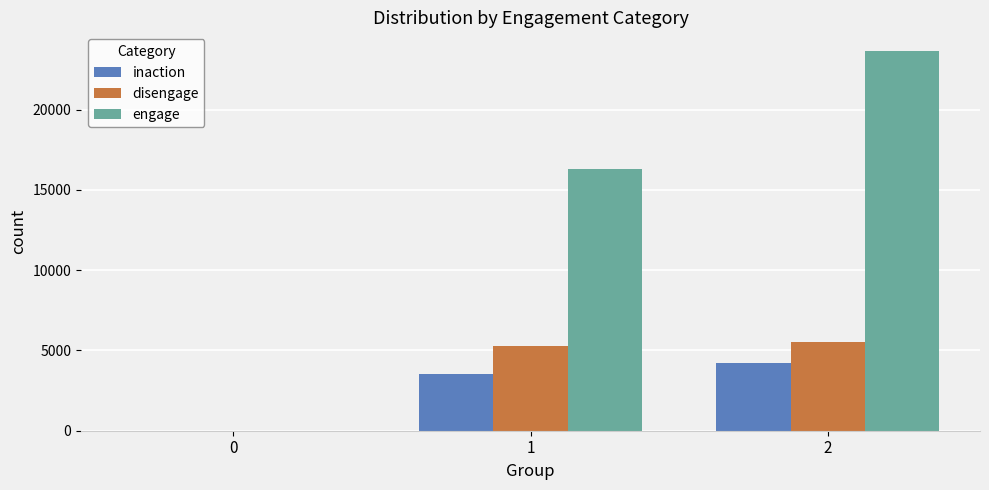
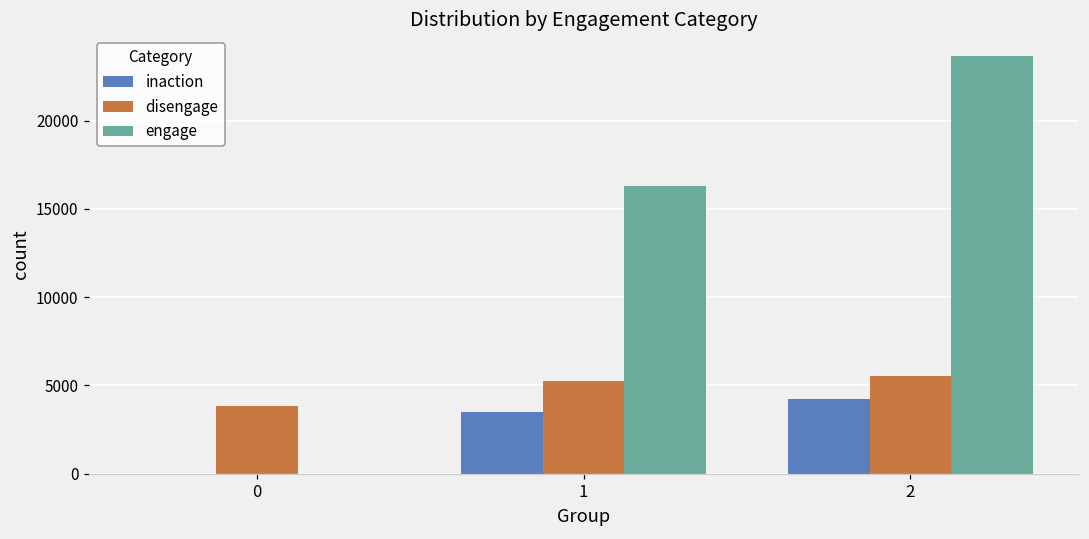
disengage, 0: 0 -> 3800
